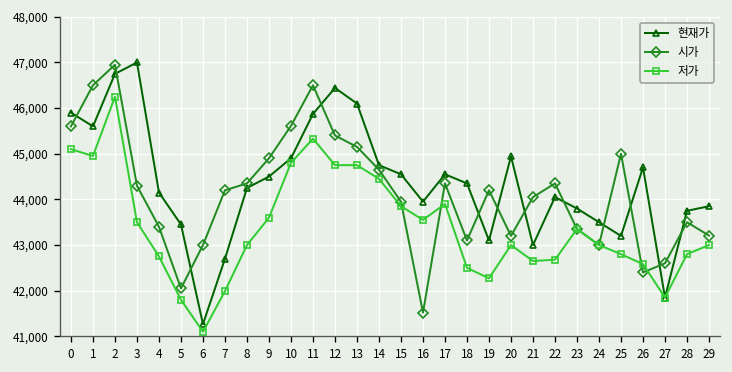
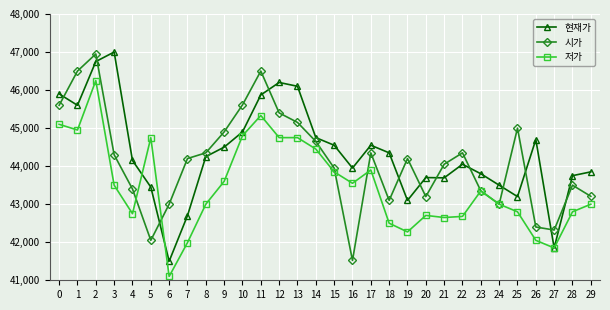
저가, 5: 41,800 -> 44,700
현재가, 6: 41,300 -> 41,500
현재가, 12: 46,400 -> 46,200
현재가, 20: 44,900 -> 43,700
저가, 20: 43,000 -> 42,700
현재가, 21: 43,000 -> 43,700
저가, 26: 42,600 -> 42,100
시가, 27: 42,600 -> 42,300
